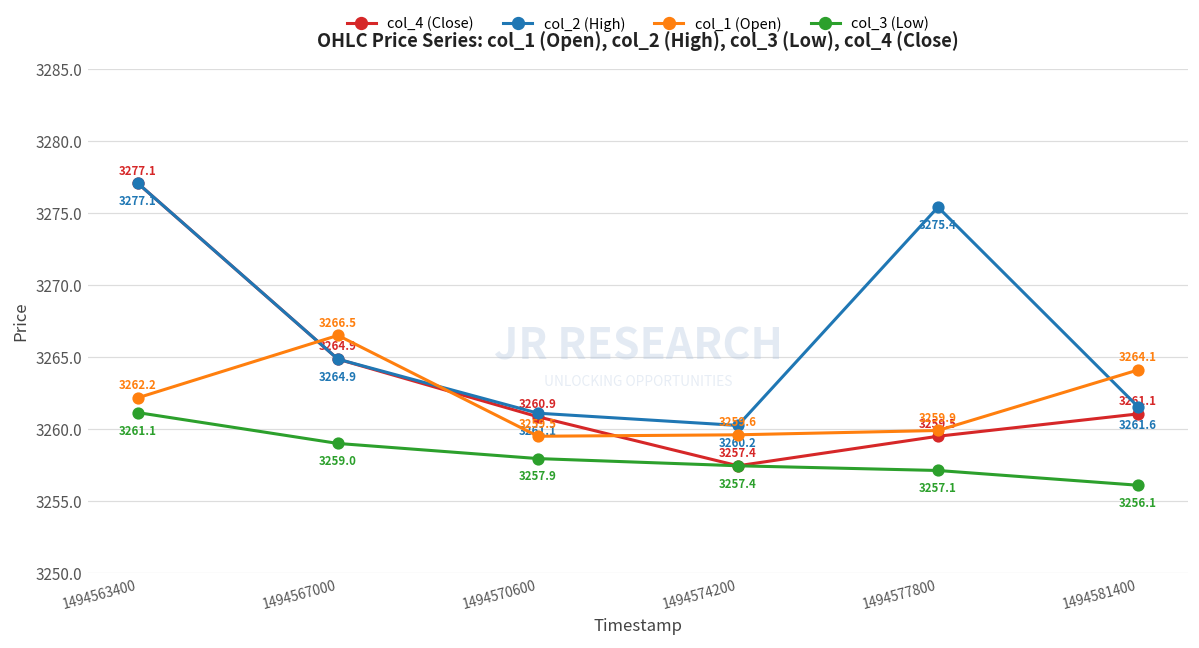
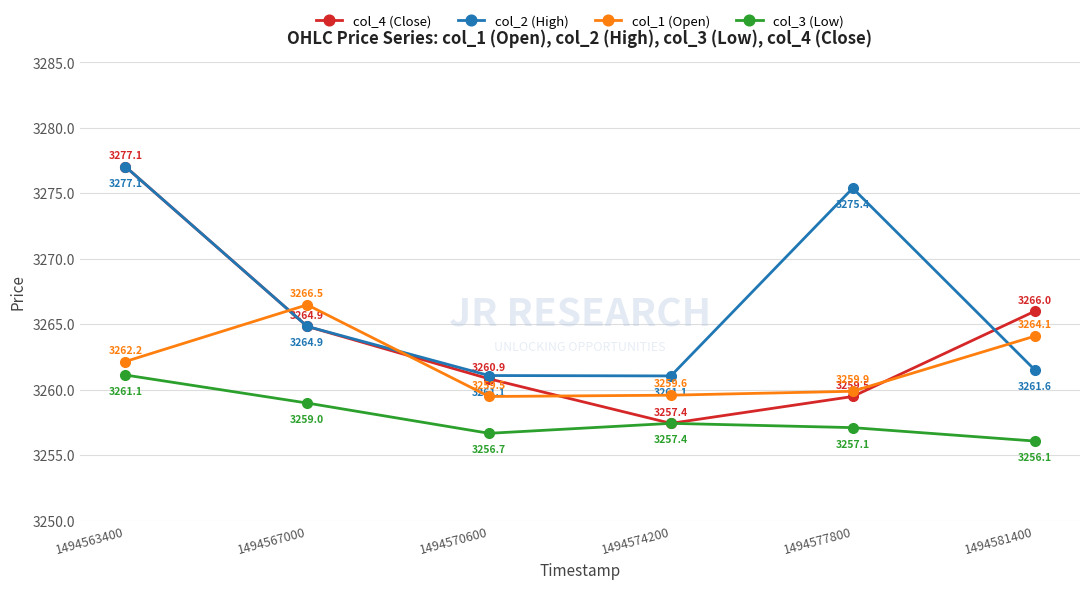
col_3 (Low), 1494570600: 3257.9 -> 3256.7
col_2 (High), 1494574200: 3260.2 -> 3261.1
col_4 (Close), 1494581400: 3261.1 -> 3266.0
